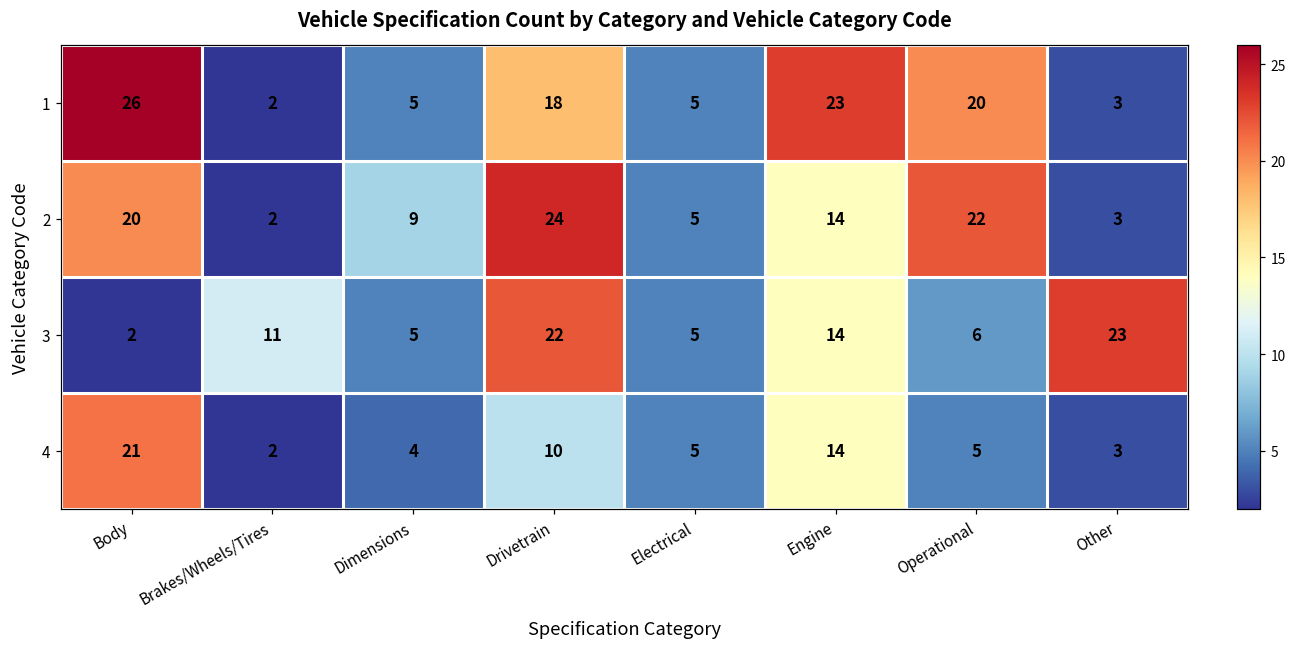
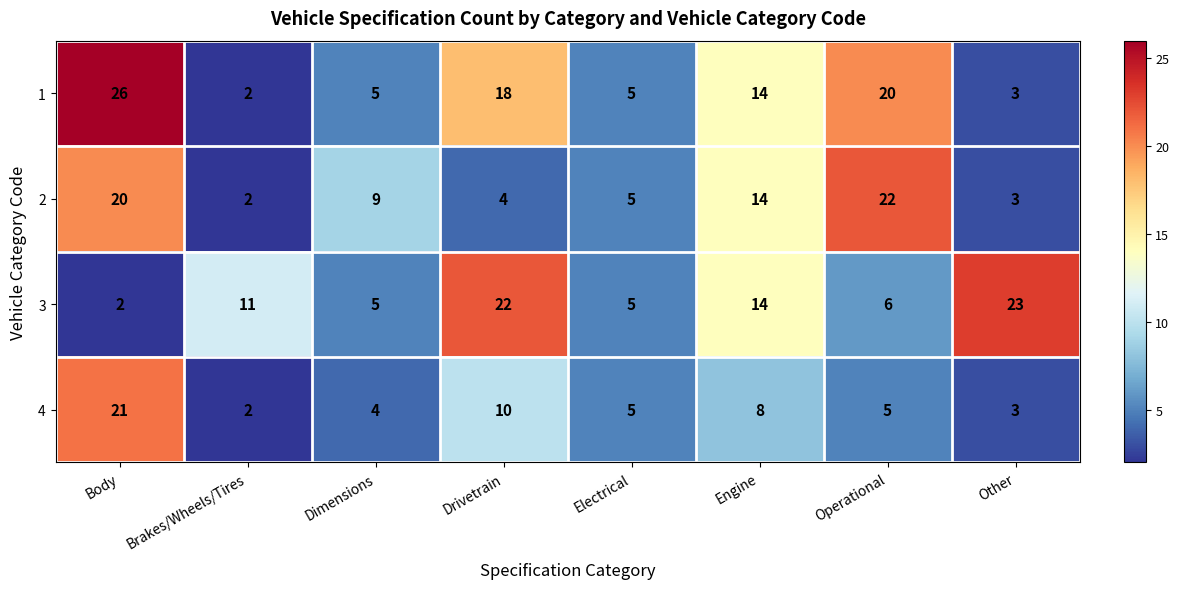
1, Engine: 23 -> 14
2, Drivetrain: 24 -> 4
4, Engine: 14 -> 8
